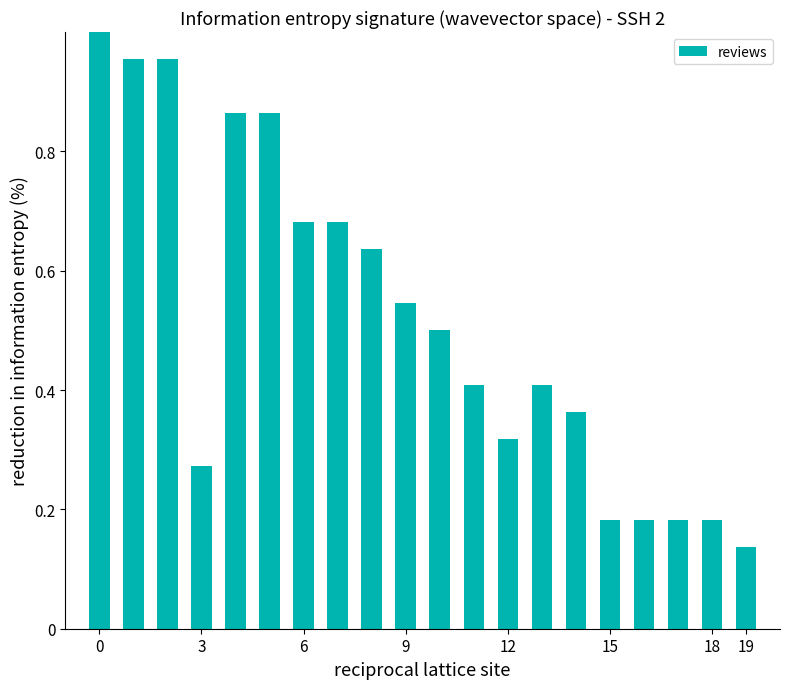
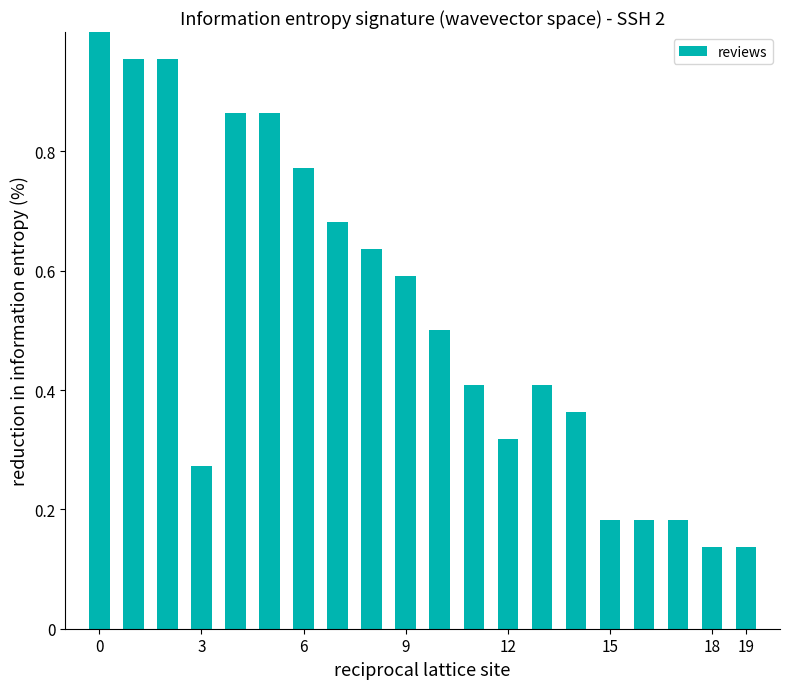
6: 0.68 -> 0.77
9: 0.55 -> 0.59
18: 0.18 -> 0.14
